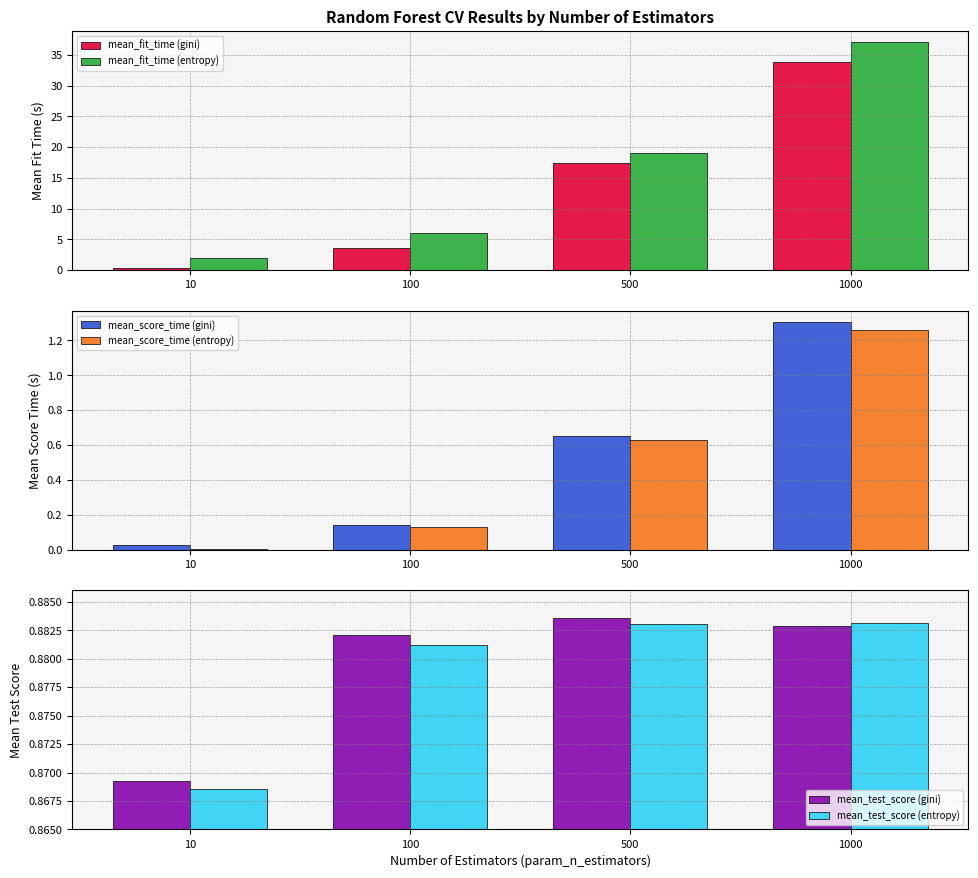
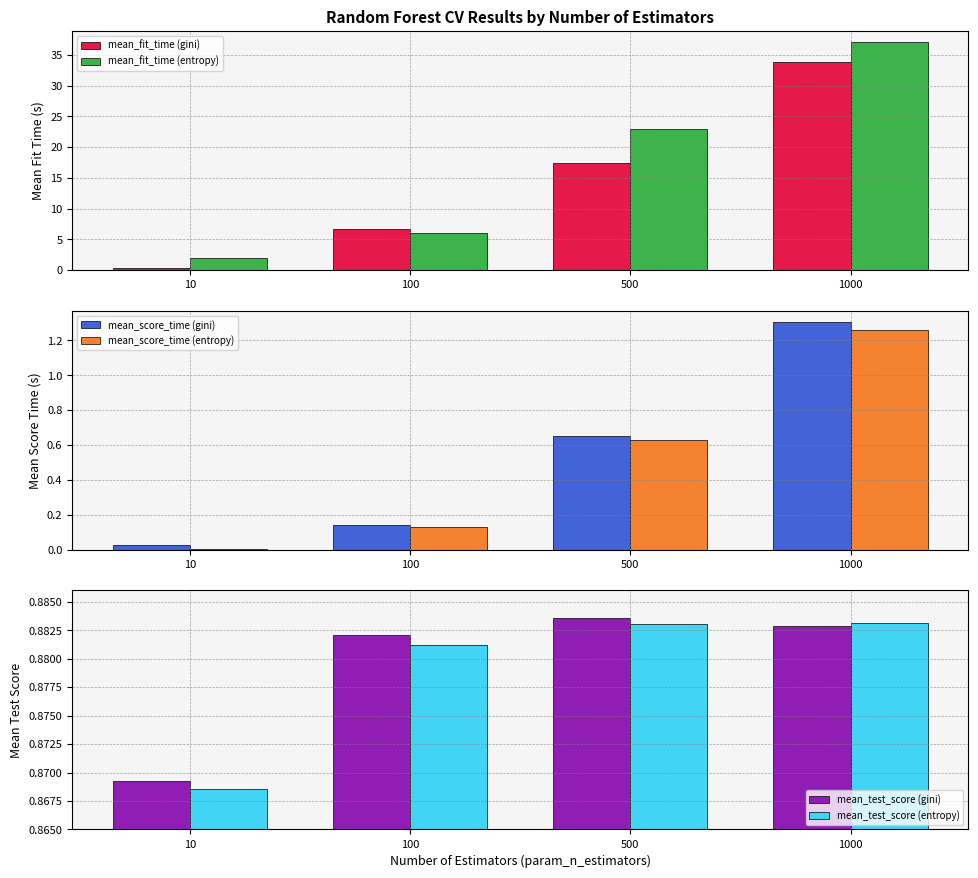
Random Forest CV Results by Number of Estimators, mean_fit_time (gini), 100: 4 -> 7
Random Forest CV Results by Number of Estimators, mean_fit_time (entropy), 500: 19 -> 23
